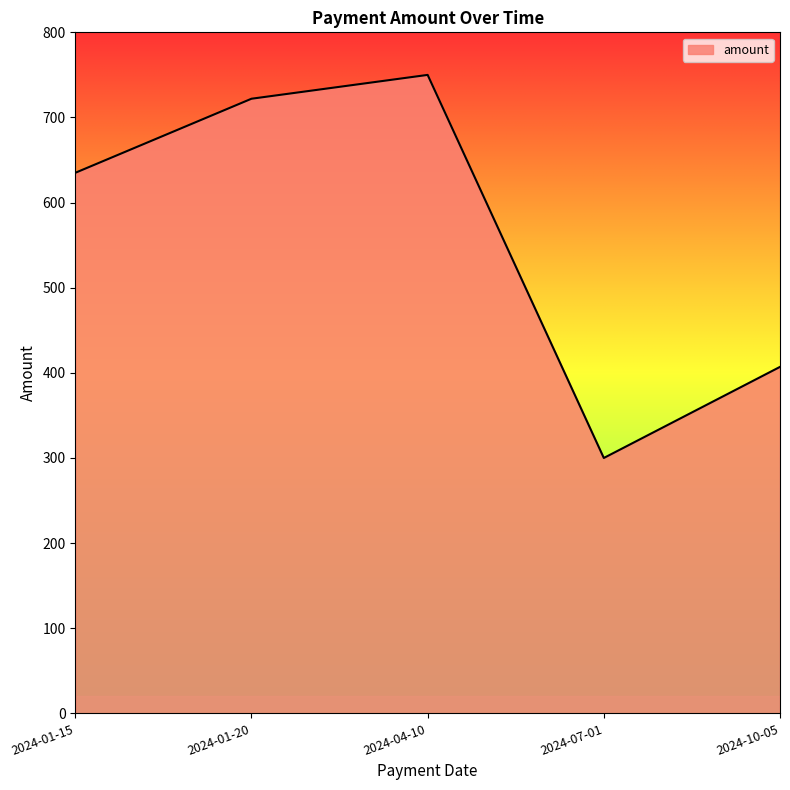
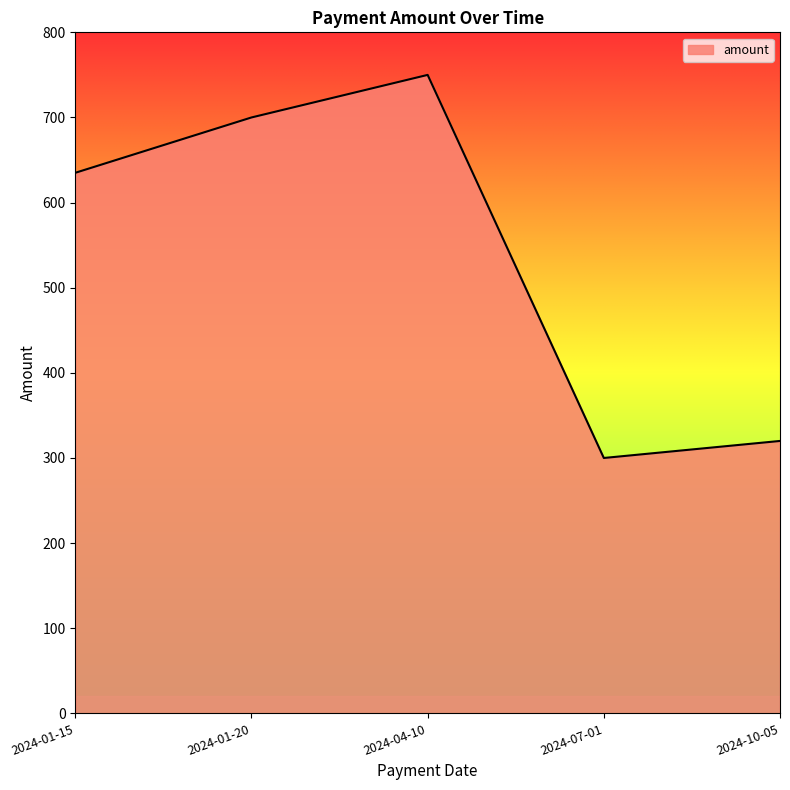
2024-01-20: 720 -> 700
2024-10-05: 410 -> 320
